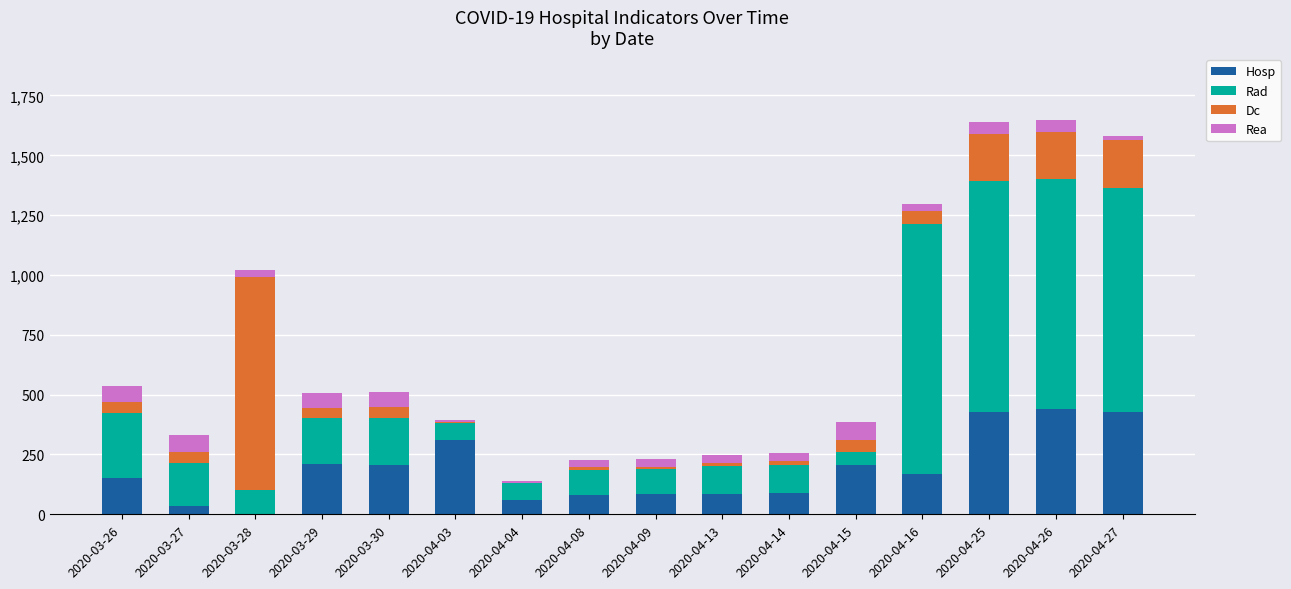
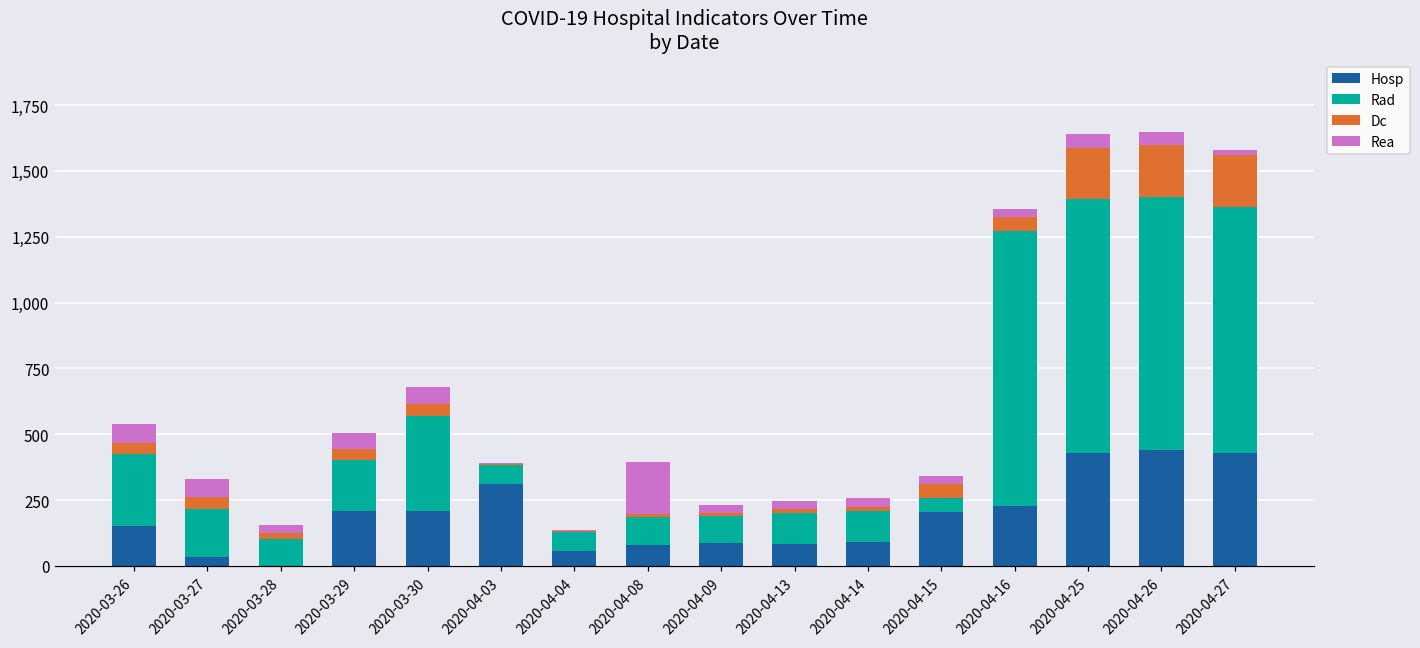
Dc, 2020-03-28: 890 -> 20
Rad, 2020-03-30: 200 -> 360
Rea, 2020-04-08: 30 -> 200
Rea, 2020-04-15: 70 -> 30
Hosp, 2020-04-16: 170 -> 230
